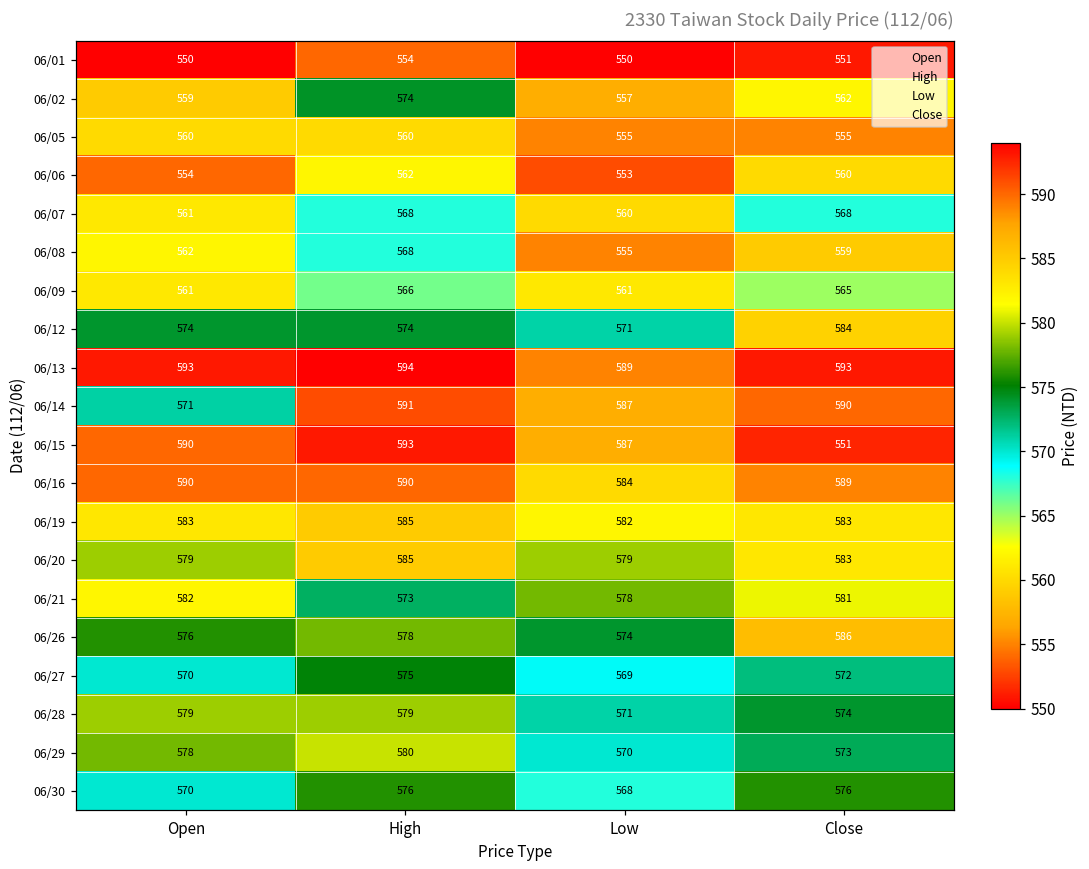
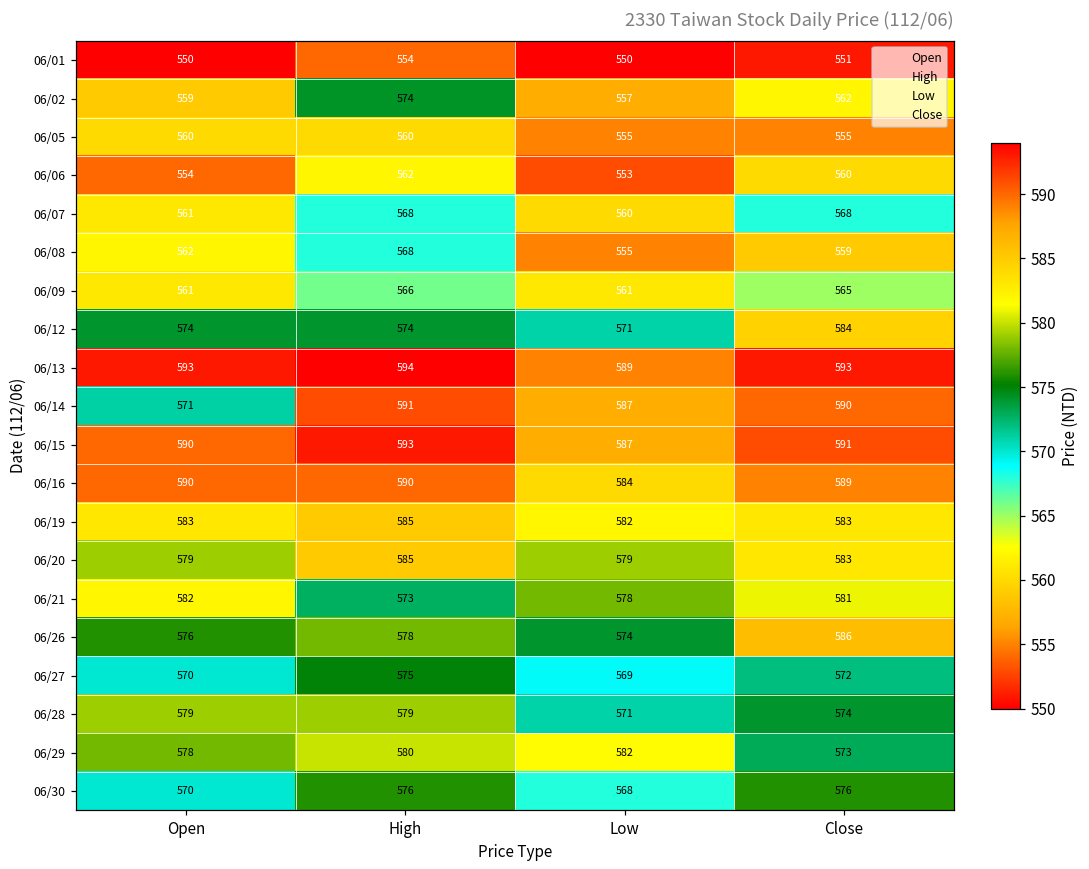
06/15, Close: 551 -> 591
06/29, Low: 570 -> 582
